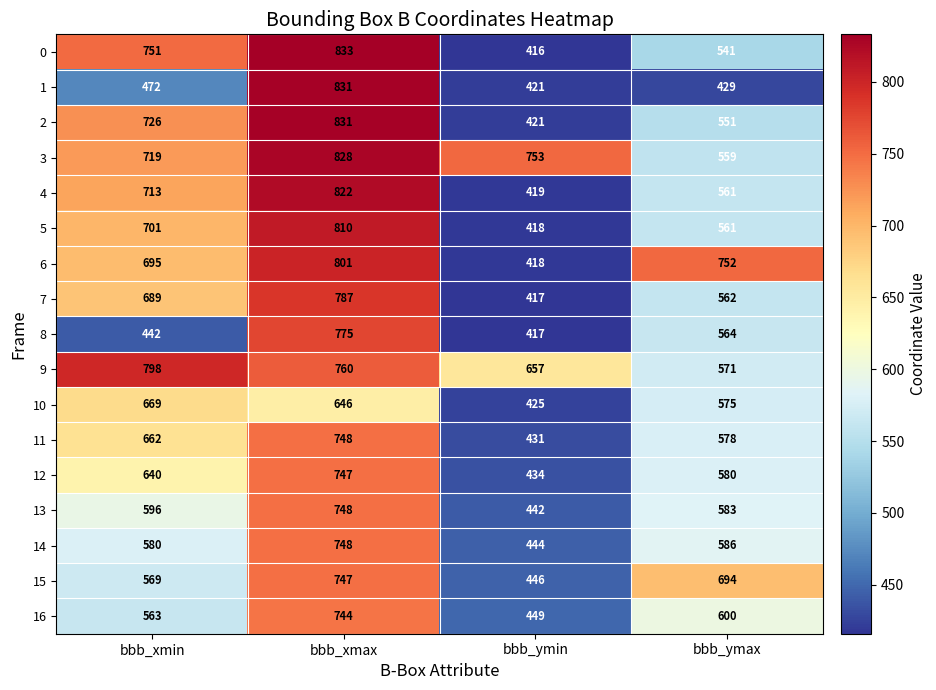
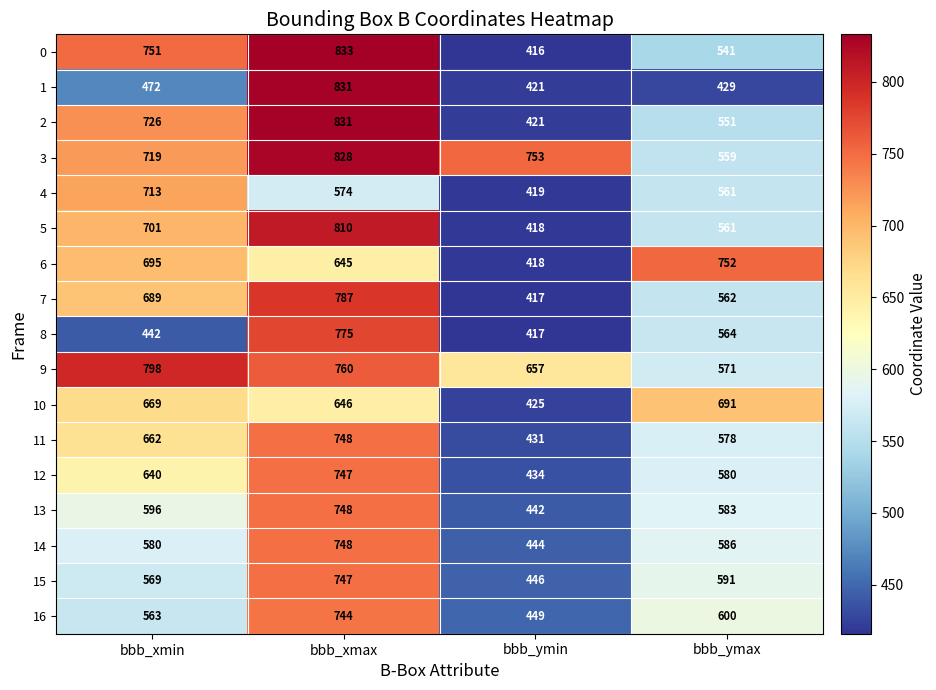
4, bbb_xmax: 822 -> 574
6, bbb_xmax: 801 -> 645
10, bbb_ymax: 575 -> 691
15, bbb_ymax: 694 -> 591
